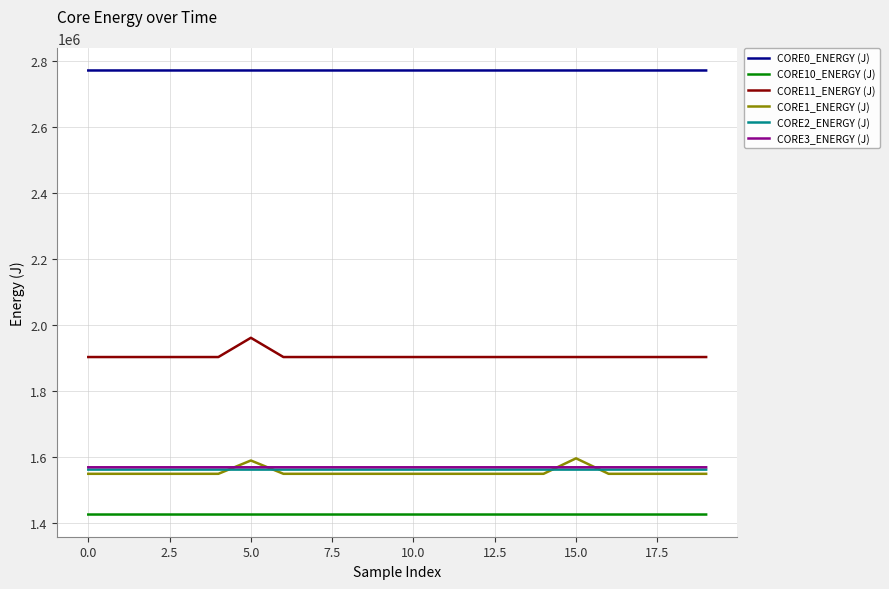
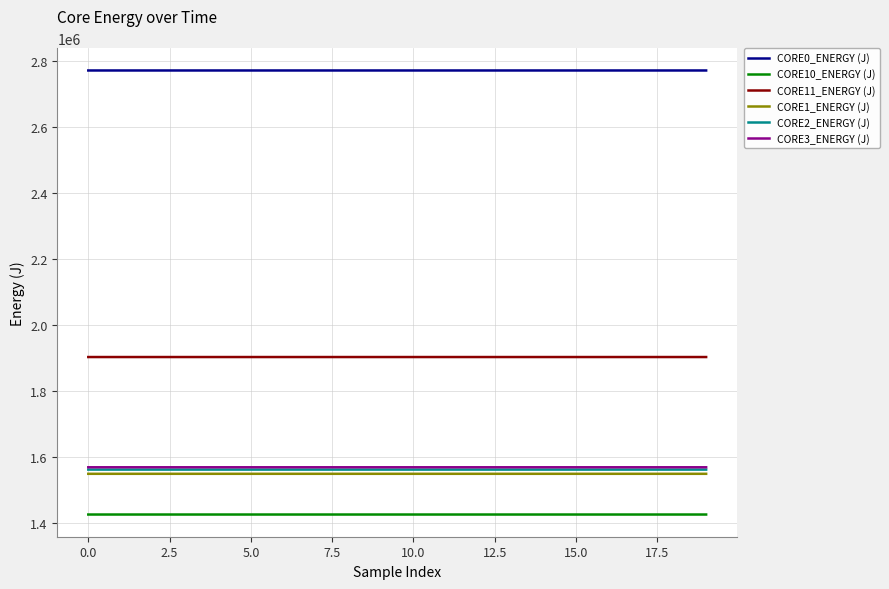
CORE11_ENERGY (J), 5.0: 1960000 -> 1900000
CORE1_ENERGY (J), 5.0: 1590000 -> 1550000
CORE1_ENERGY (J), 15.0: 1600000 -> 1550000
